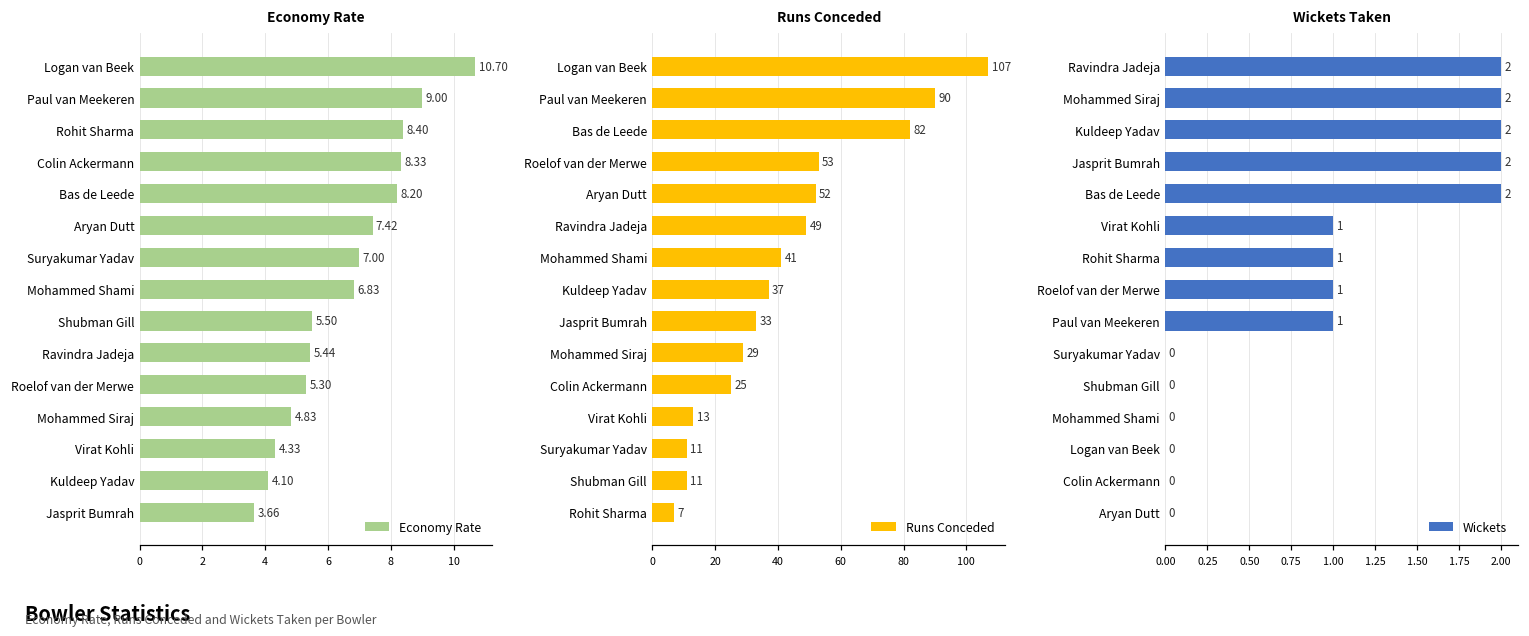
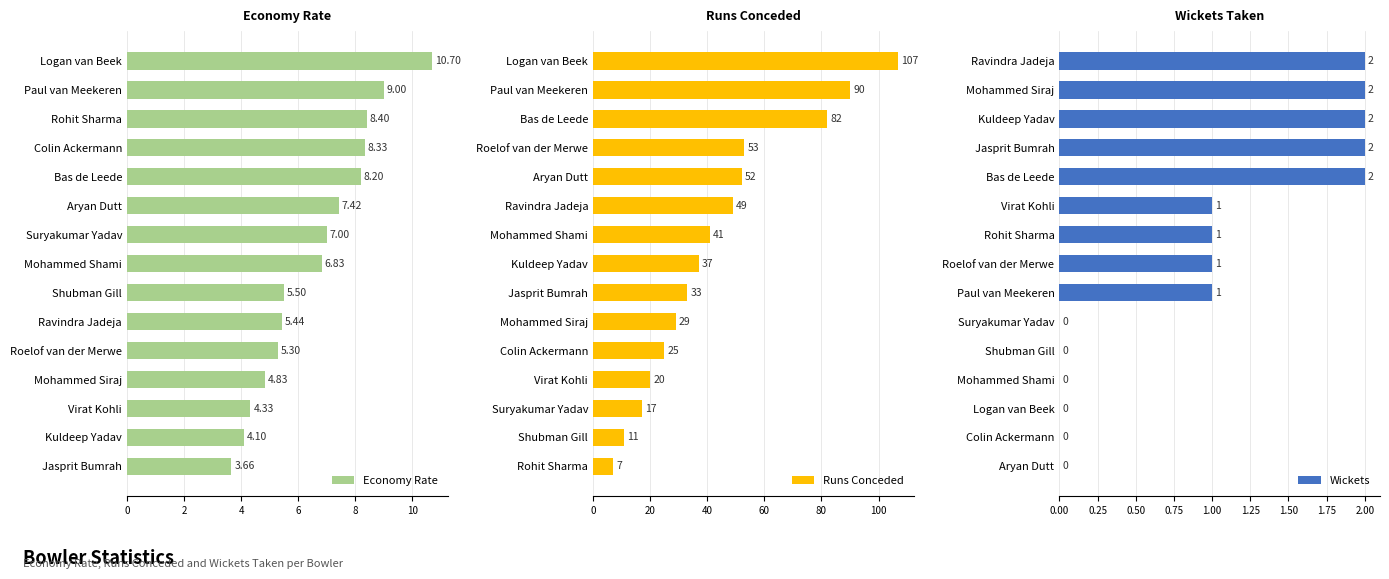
Runs Conceded, Virat Kohli: 13 -> 20
Runs Conceded, Suryakumar Yadav: 11 -> 17
